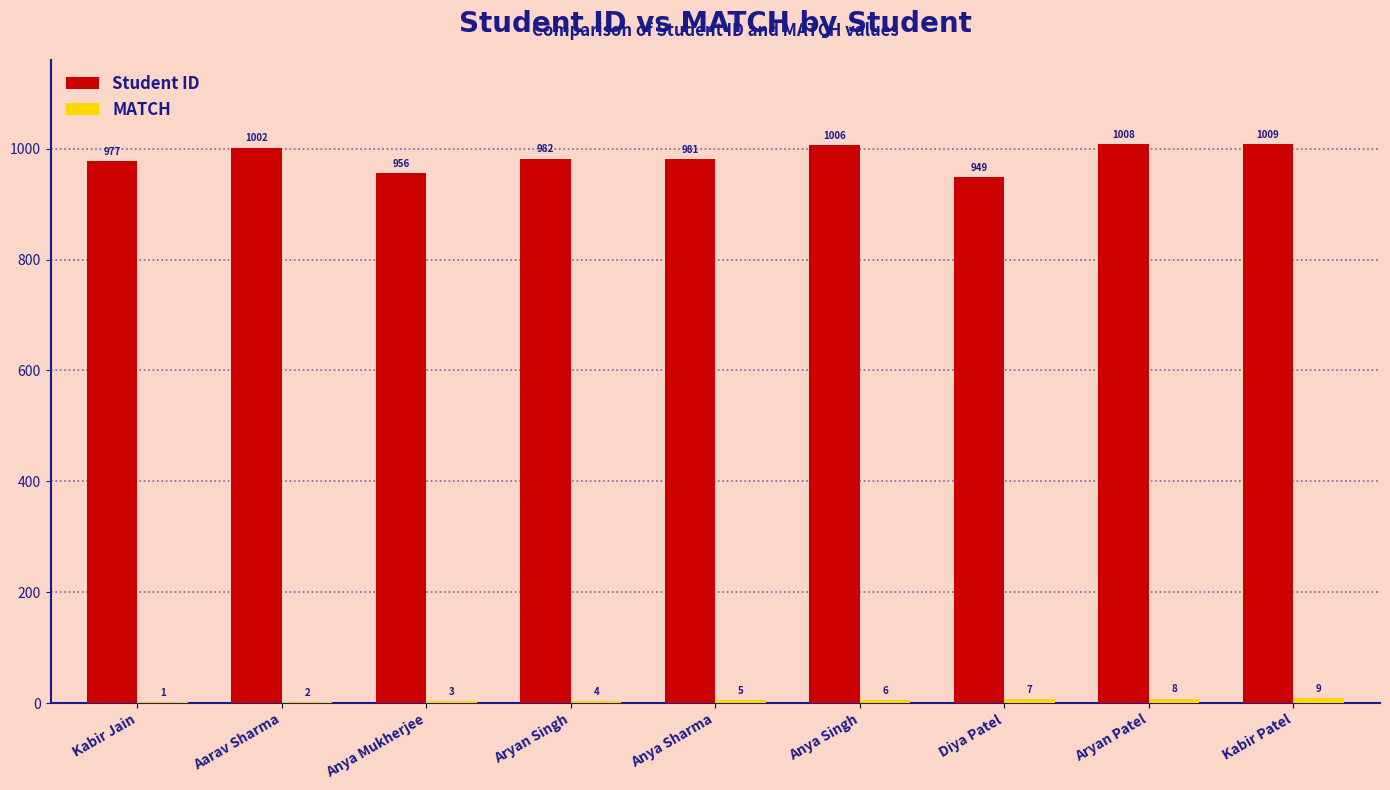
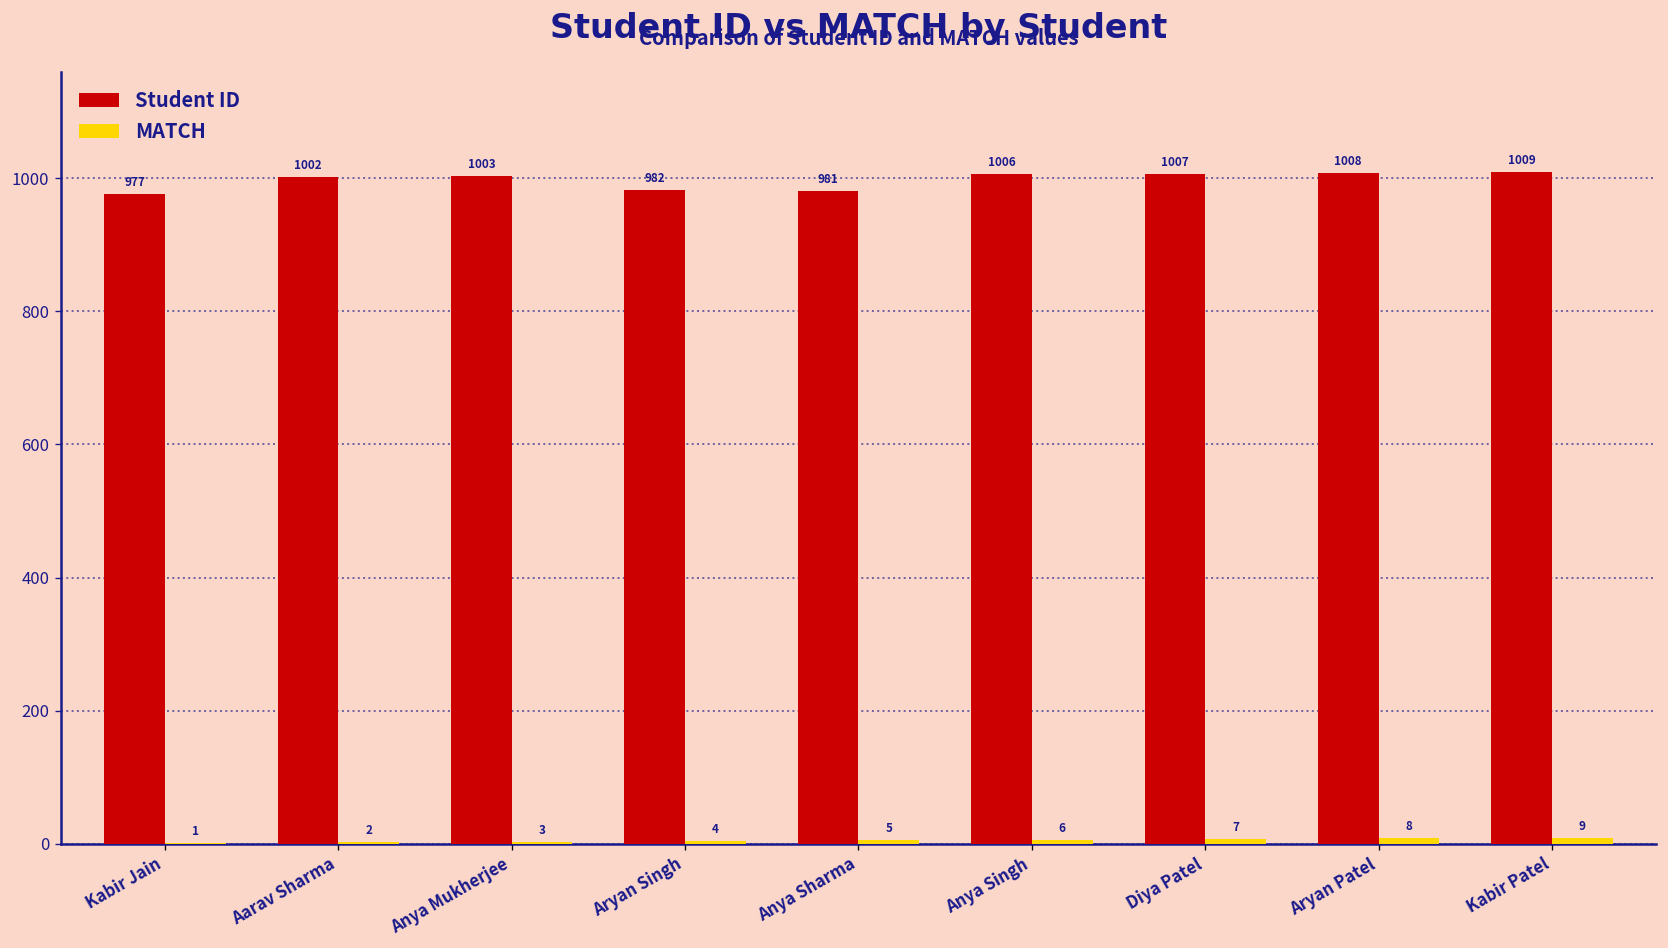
Student ID, Anya Mukherjee: 956 -> 1003
Student ID, Diya Patel: 949 -> 1007
